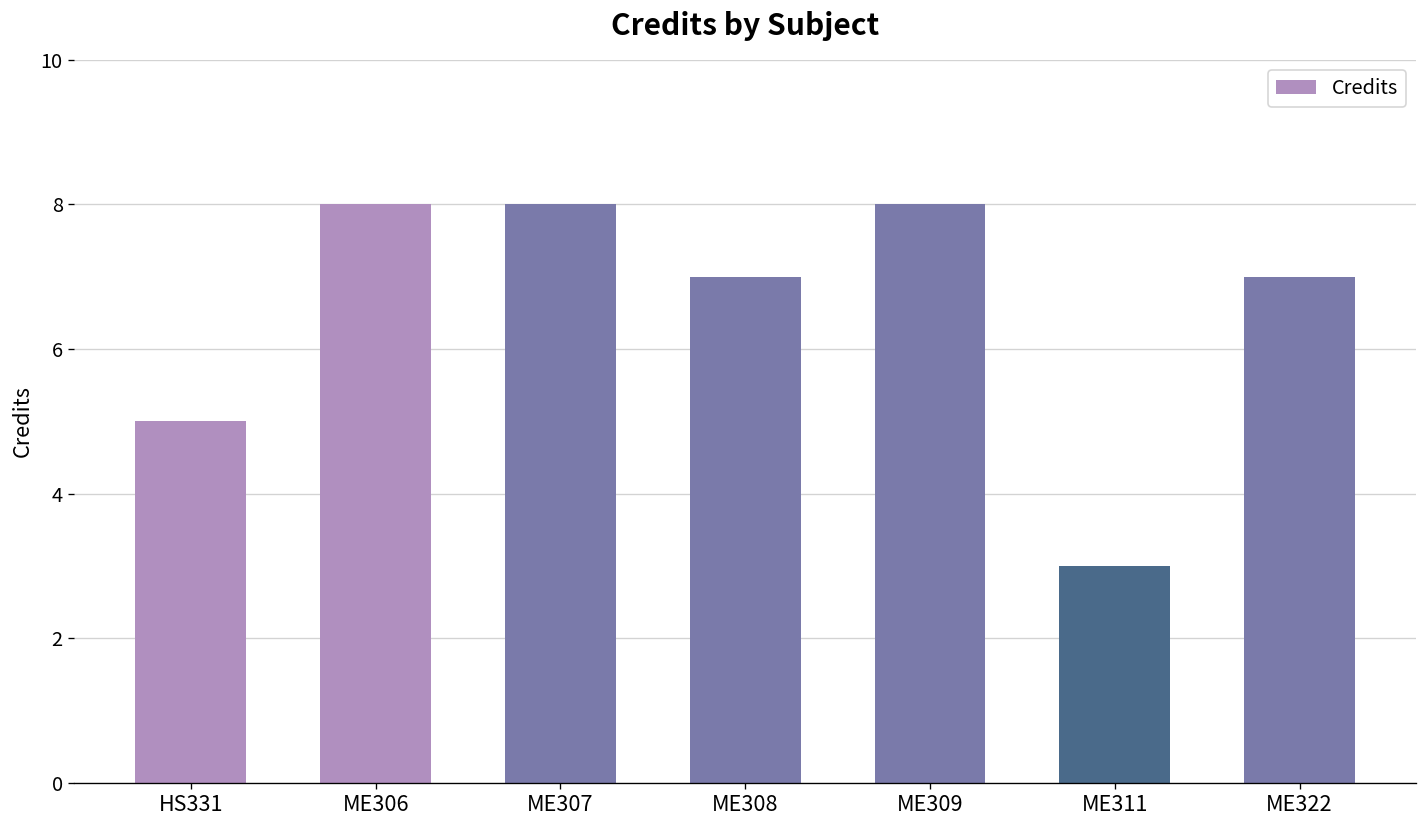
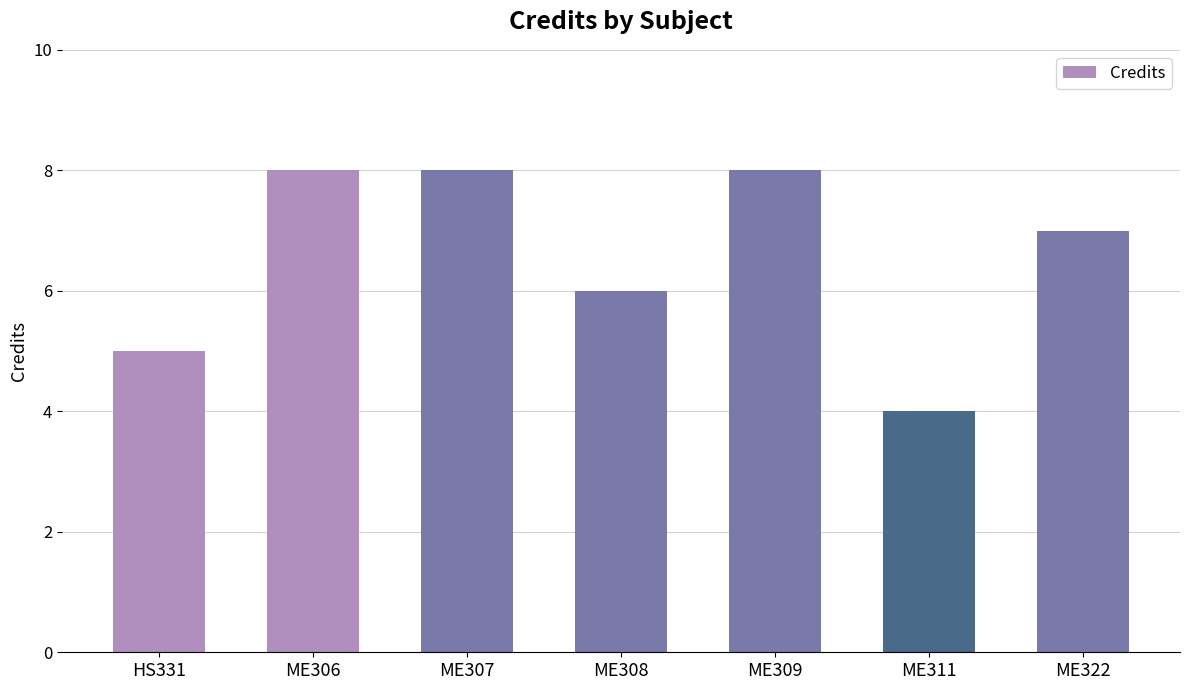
ME308: 7 -> 6
ME311: 3 -> 4
